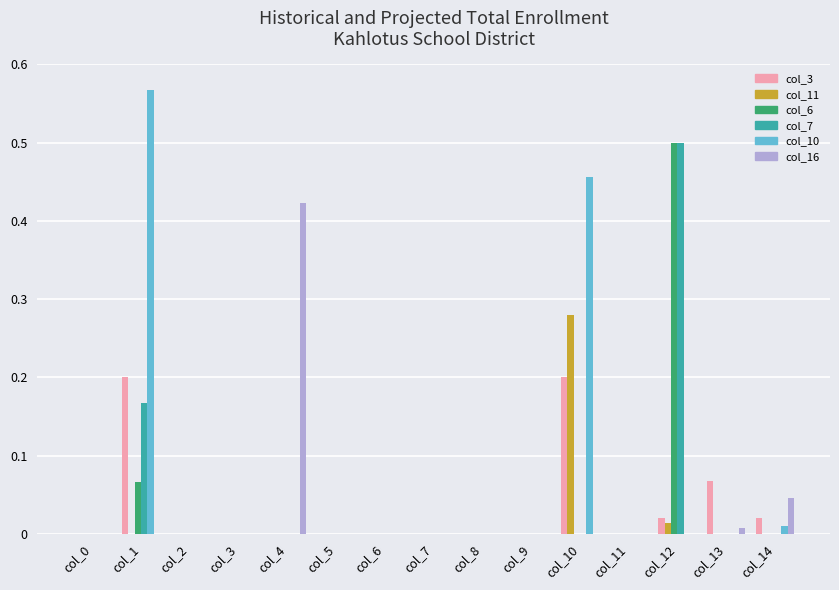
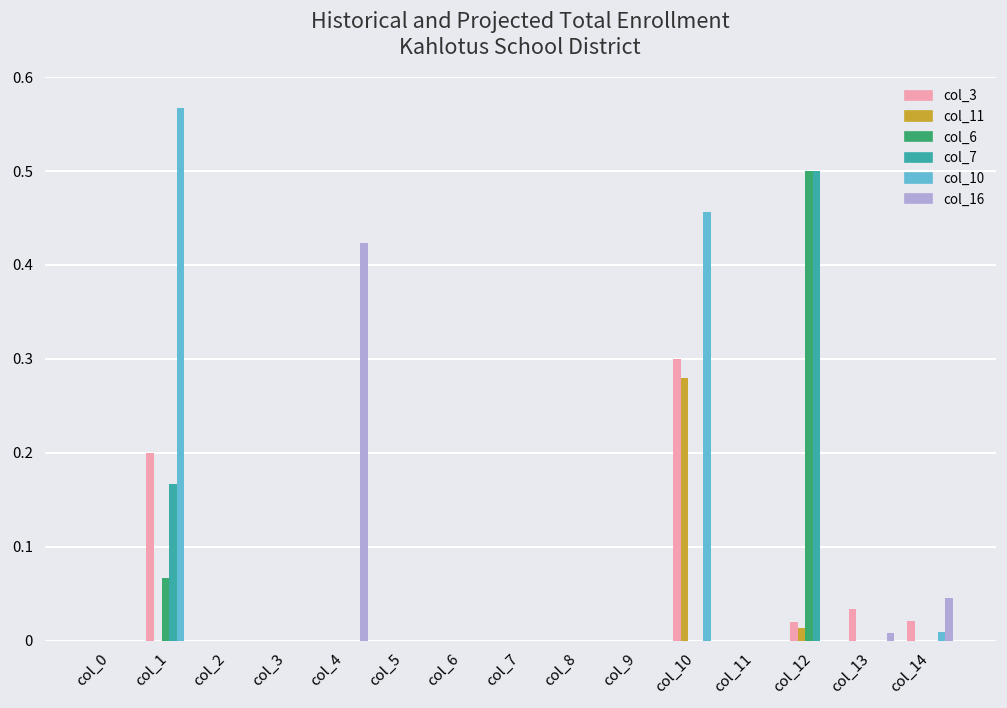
col_3, col_10: 0.2 -> 0.3
col_3, col_13: 0.07 -> 0.03
